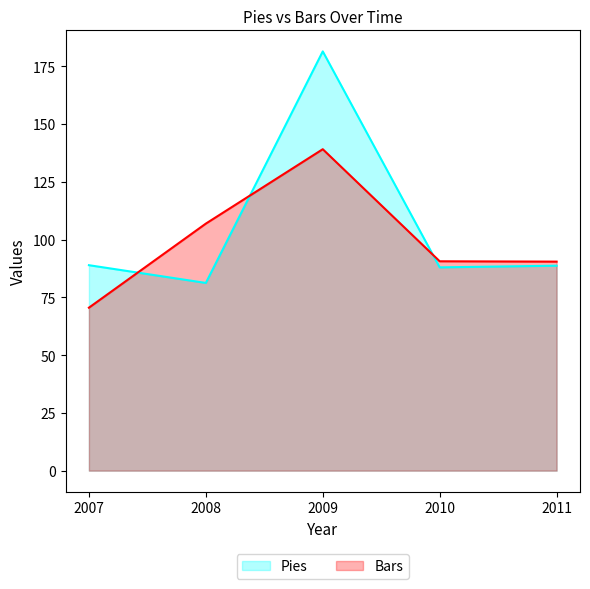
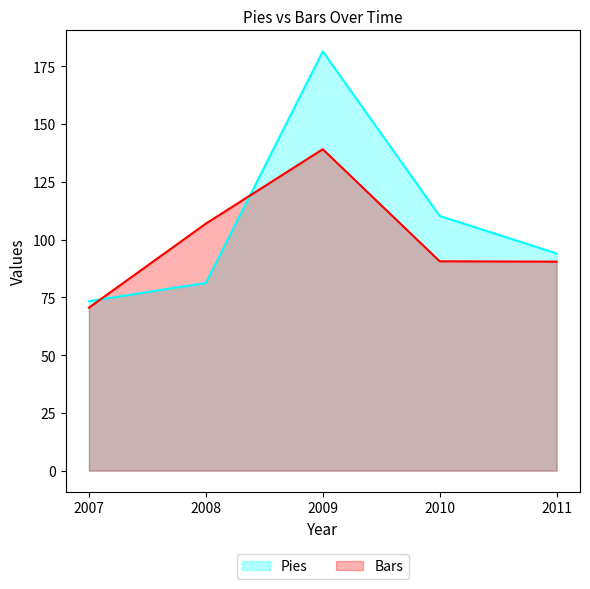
Pies, 2007: 89 -> 73
Pies, 2010: 88 -> 110
Pies, 2011: 89 -> 94
